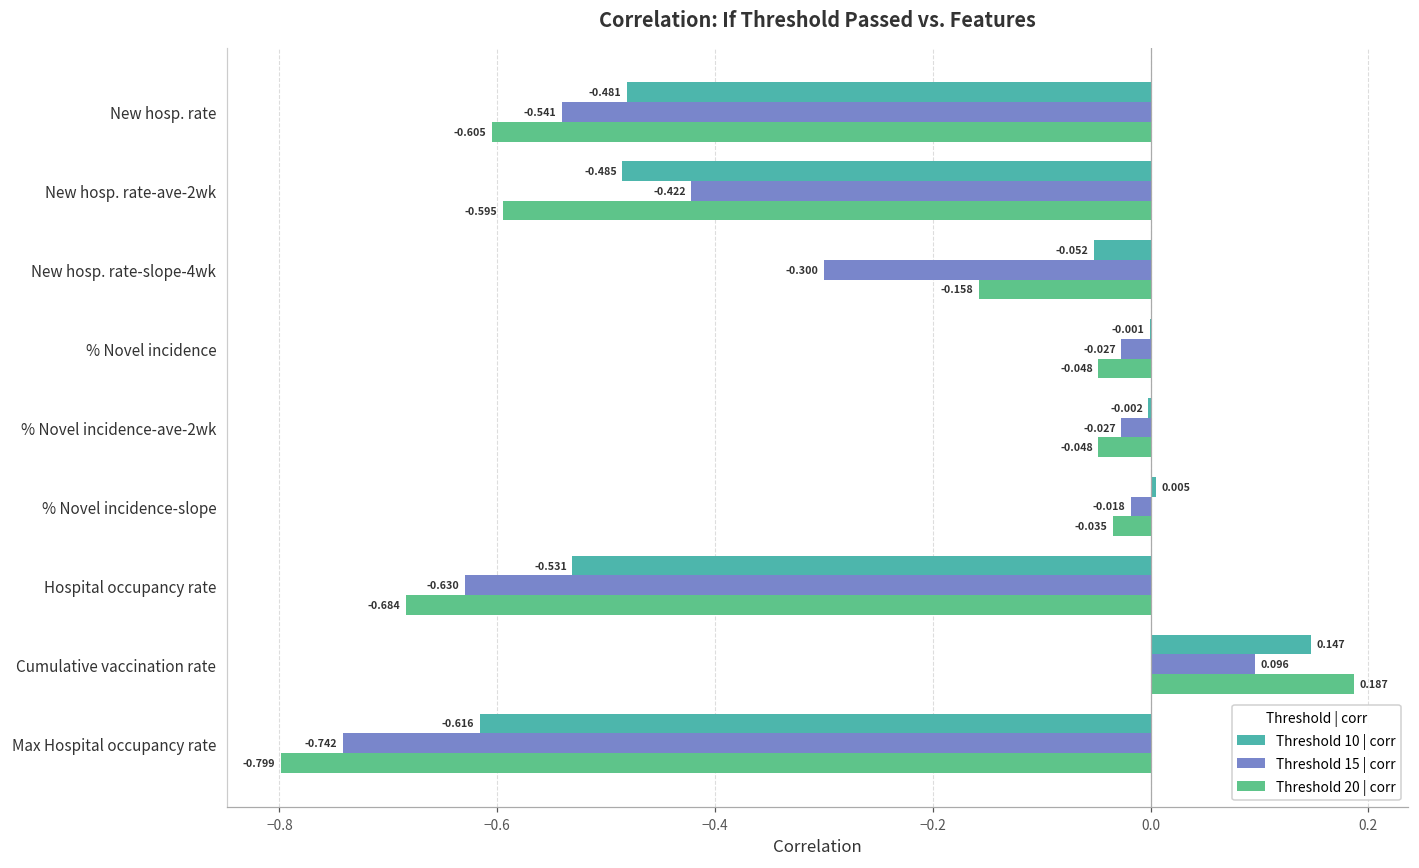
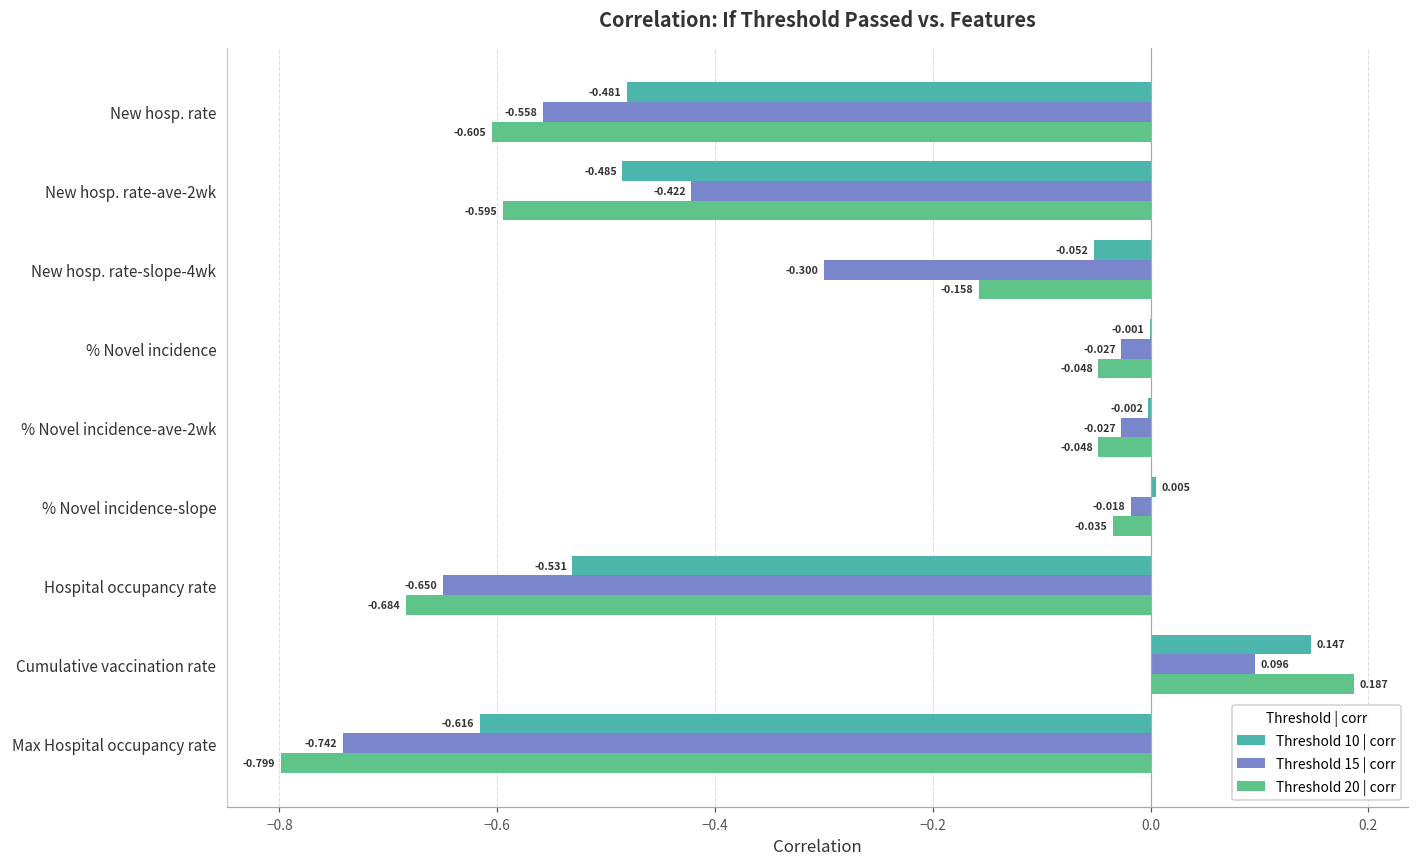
Threshold 15 | corr, New hosp. rate: -0.541 -> -0.558
Threshold 15 | corr, Hospital occupancy rate: -0.630 -> -0.650
